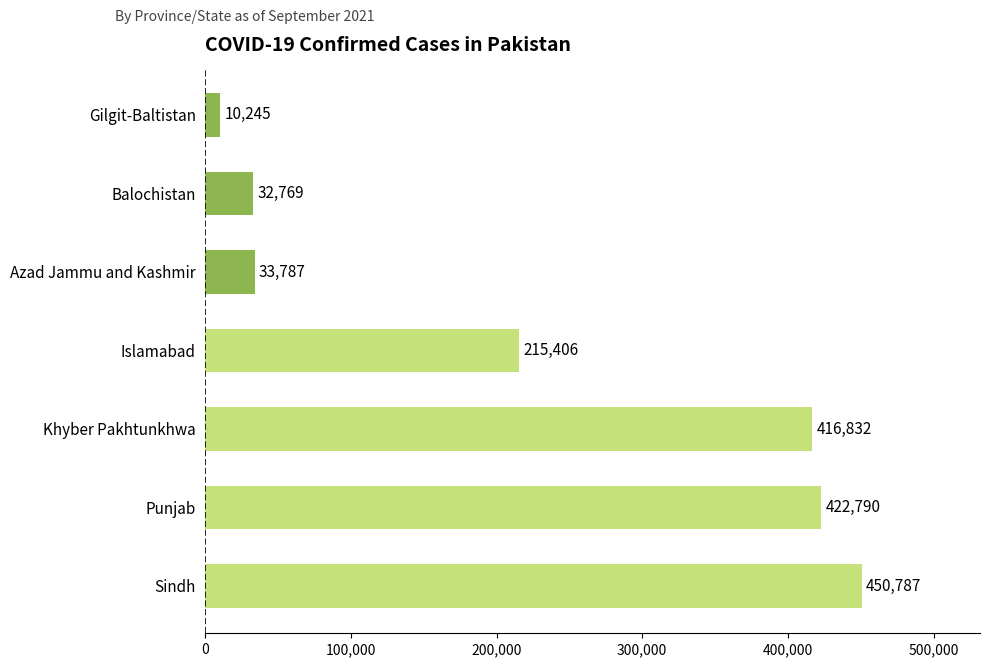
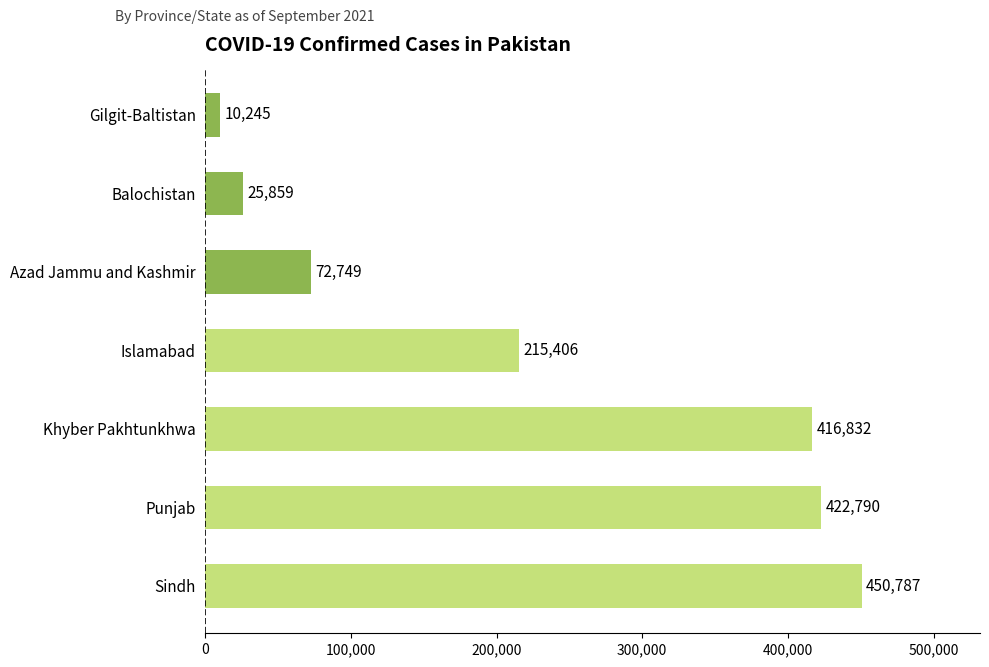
Balochistan: 32,769 -> 25,859
Azad Jammu and Kashmir: 33,787 -> 72,749
